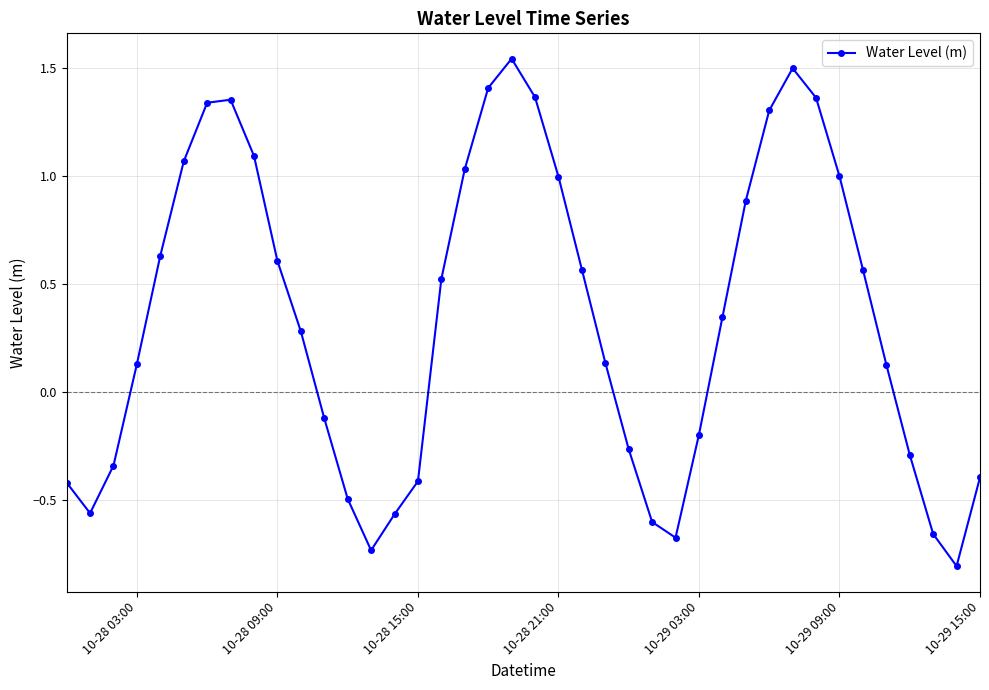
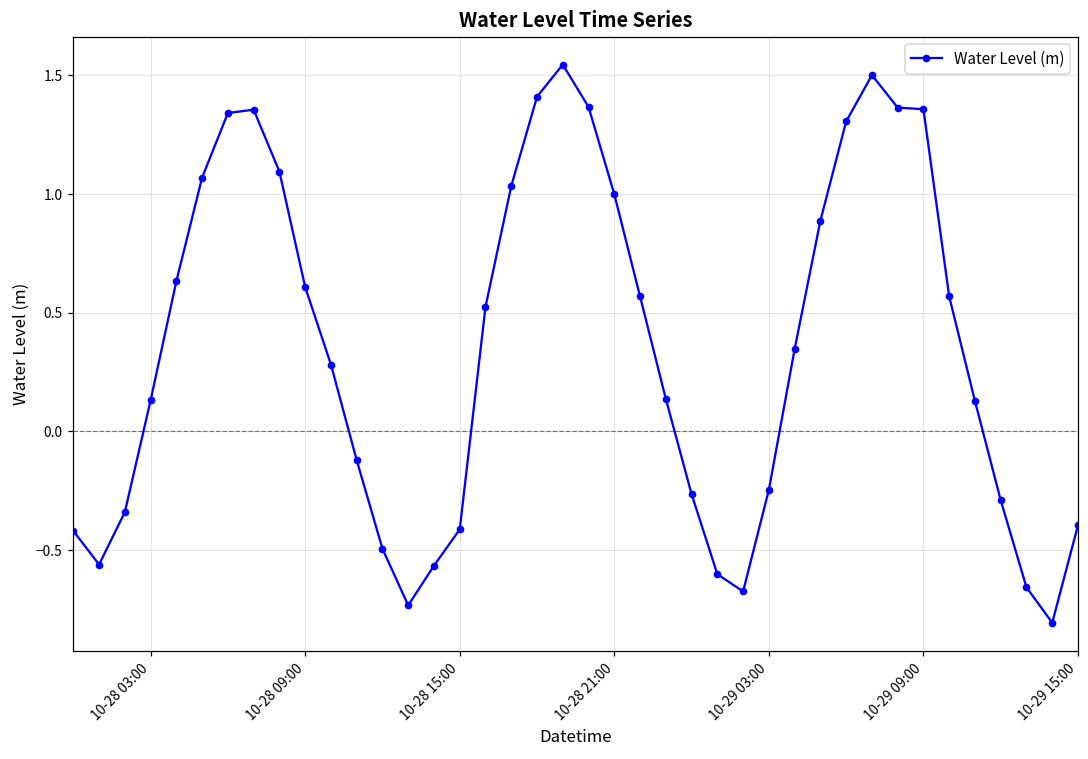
10-29 03:00: -0.20 -> -0.25
10-29 09:00: 1.00 -> 1.36
